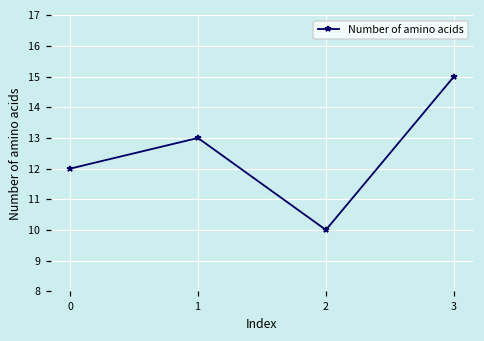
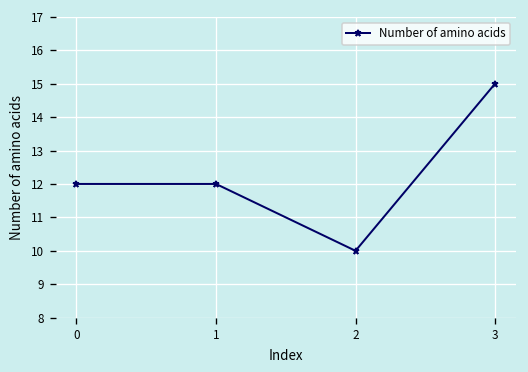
1: 13 -> 12
